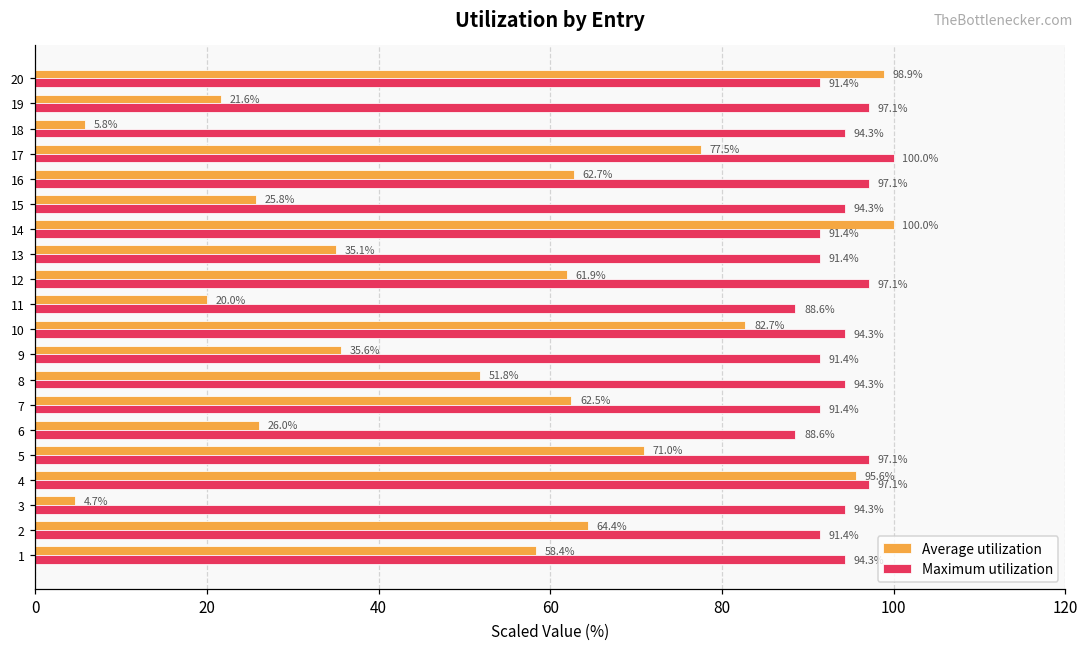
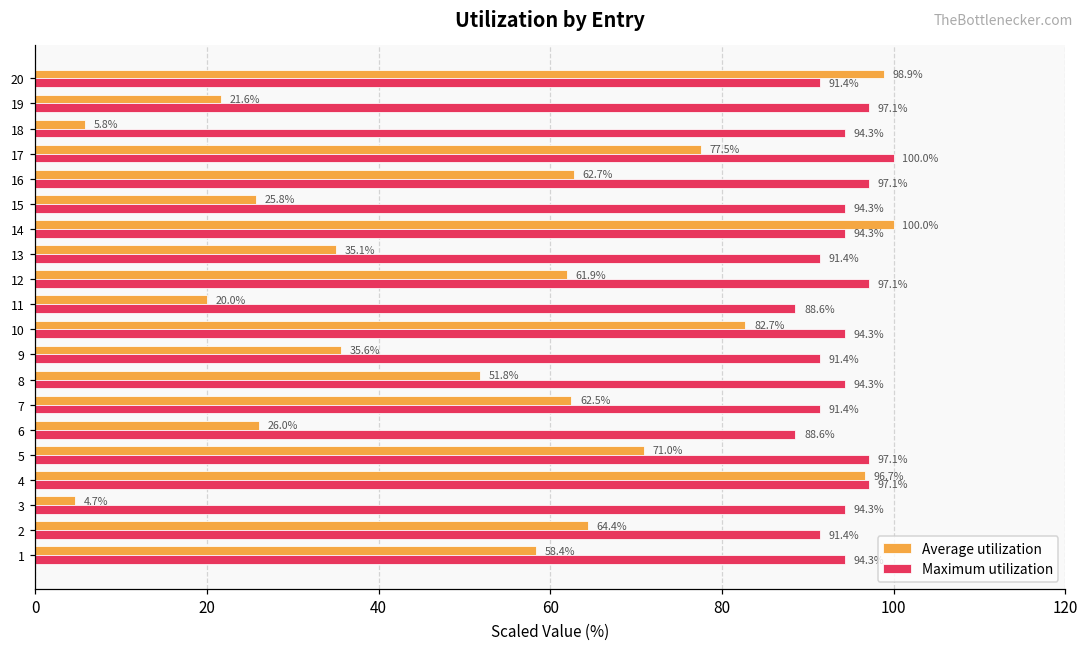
Maximum utilization, 14: 91.4% -> 94.3%
Average utilization, 4: 95.6% -> 96.7%
